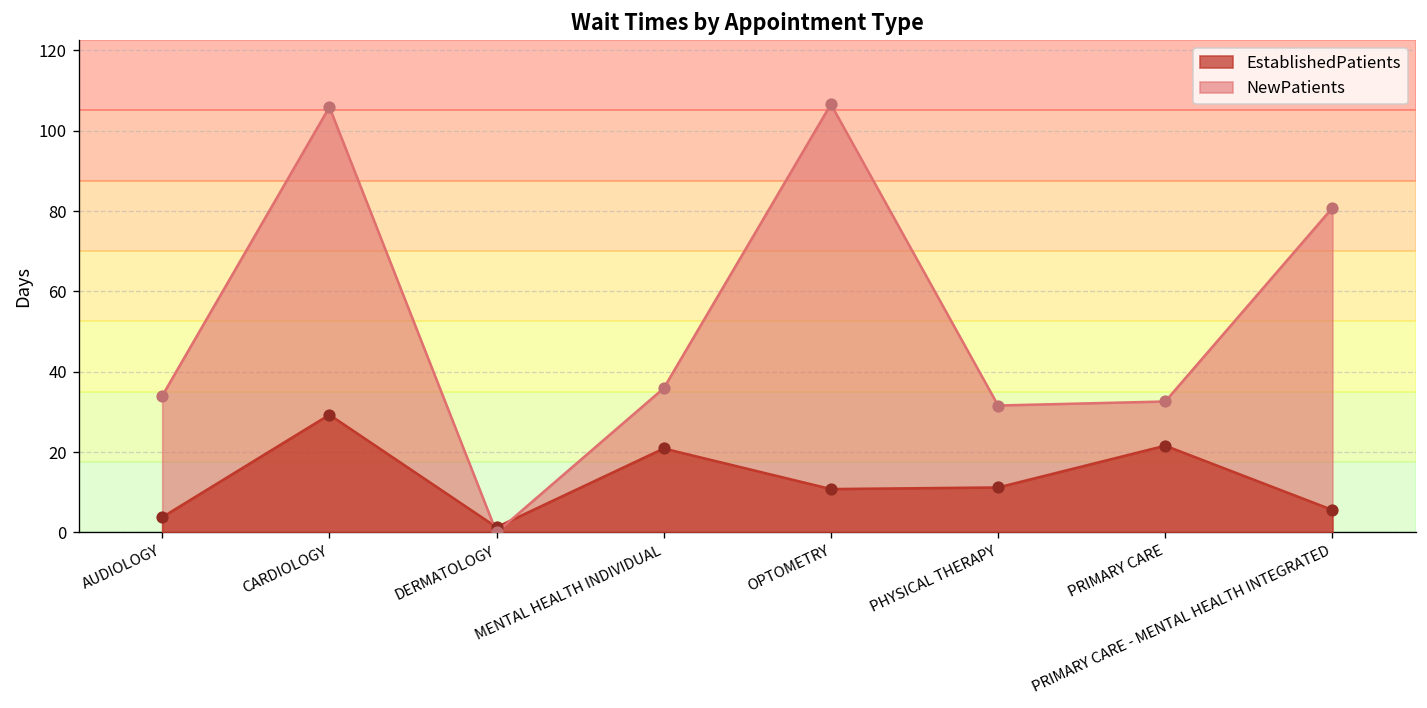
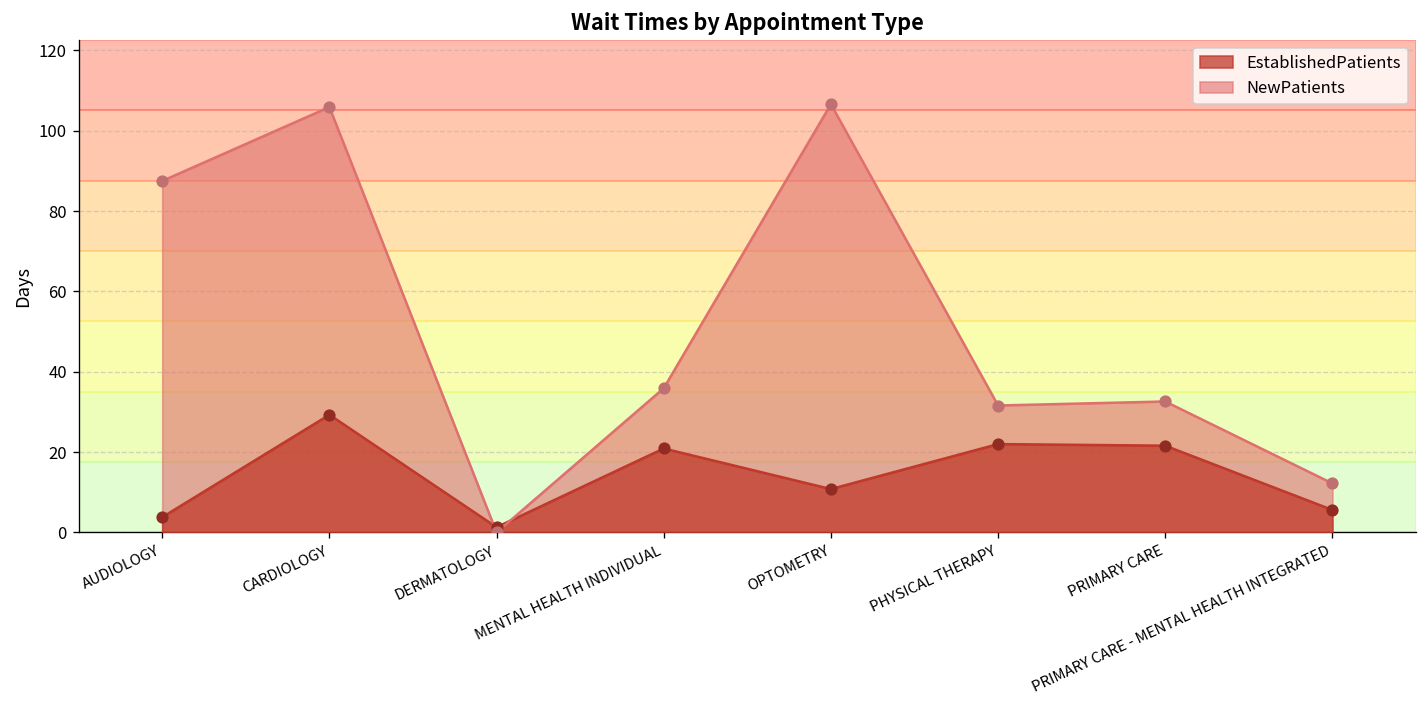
NewPatients, AUDIOLOGY: 34 -> 88
EstablishedPatients, PHYSICAL THERAPY: 11 -> 22
NewPatients, PRIMARY CARE - MENTAL HEALTH INTEGRATED: 81 -> 12
